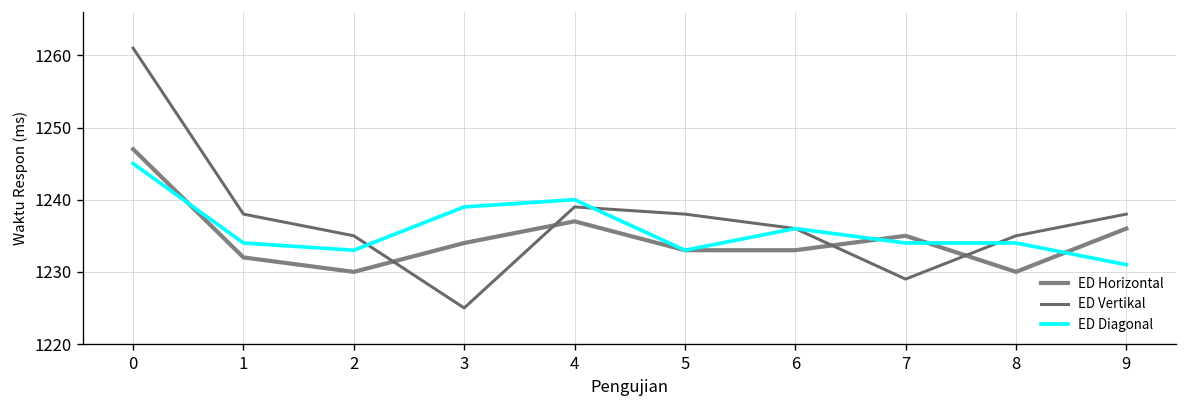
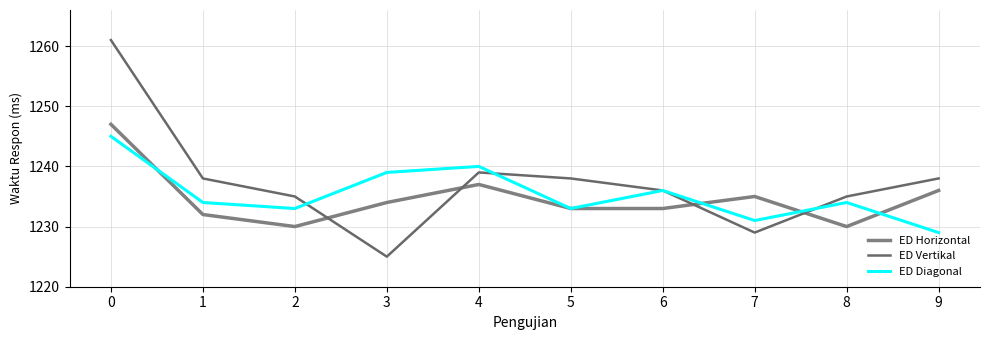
ED Diagonal, 7: 1234 -> 1231
ED Diagonal, 9: 1231 -> 1229
